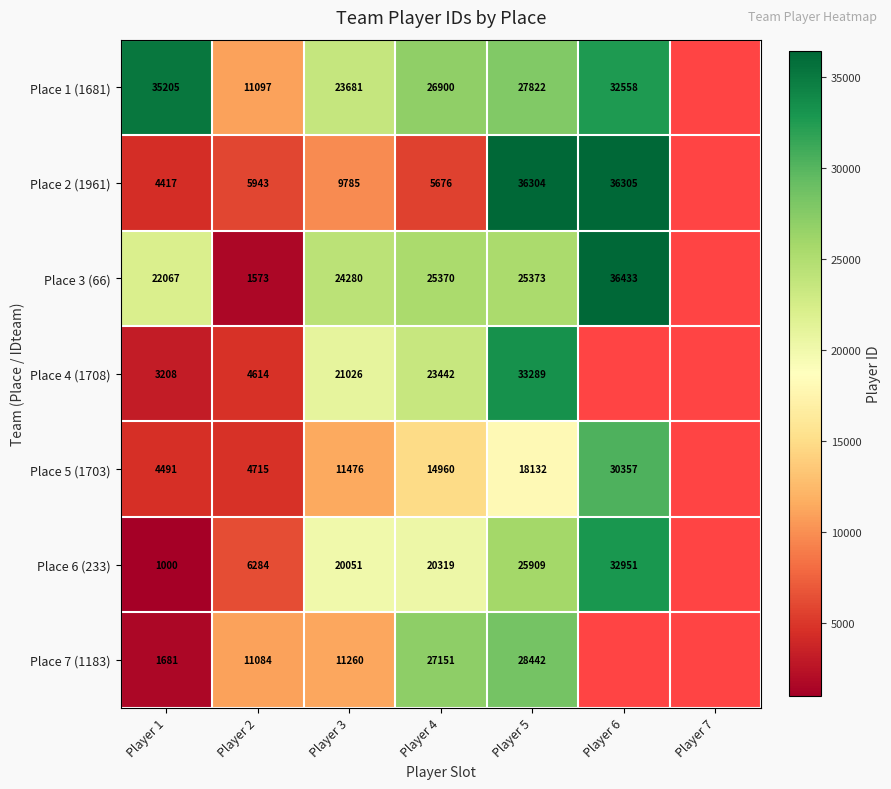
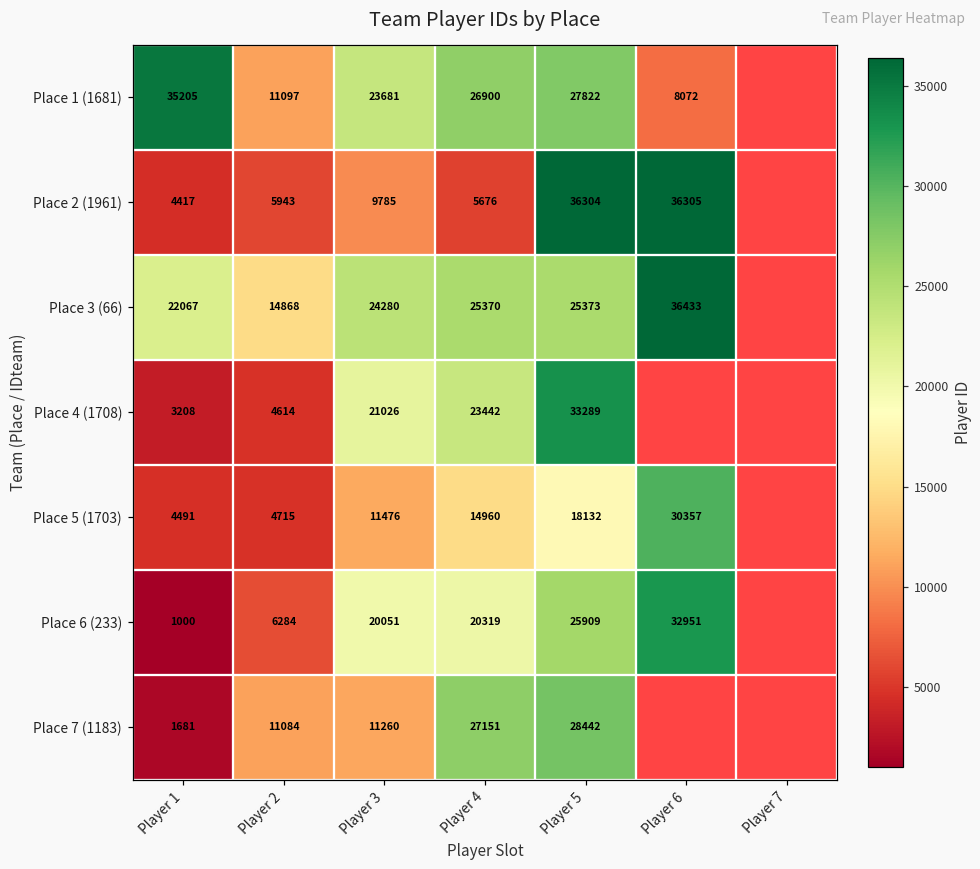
Place 1 (1681), Player 6: 32558 -> 8072
Place 3 (66), Player 2: 1573 -> 14868
